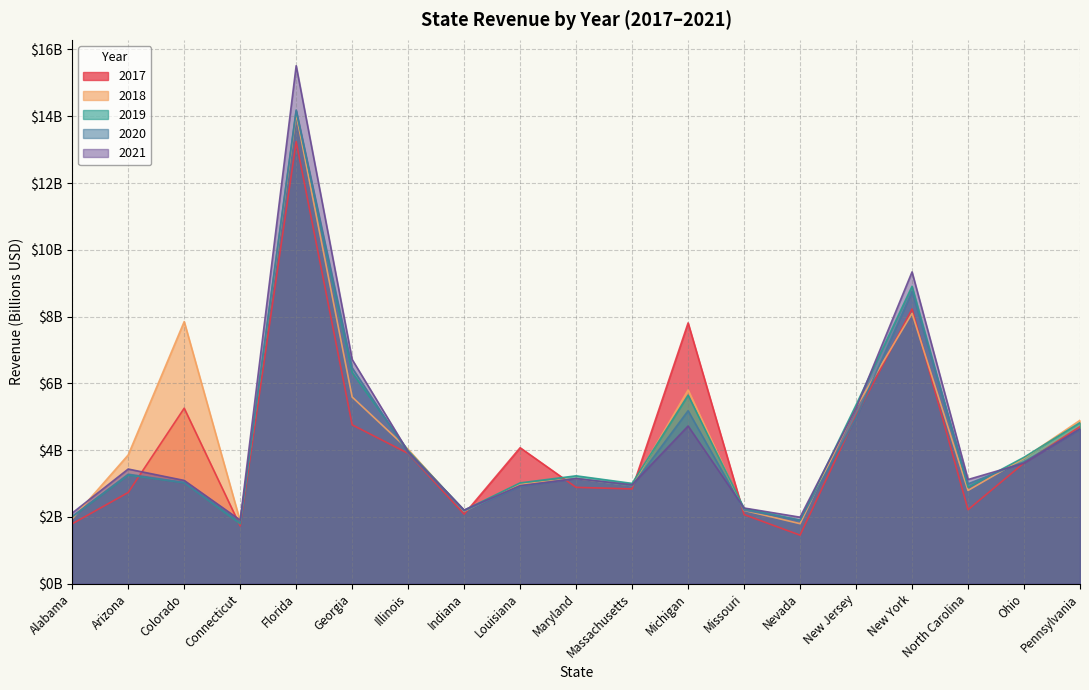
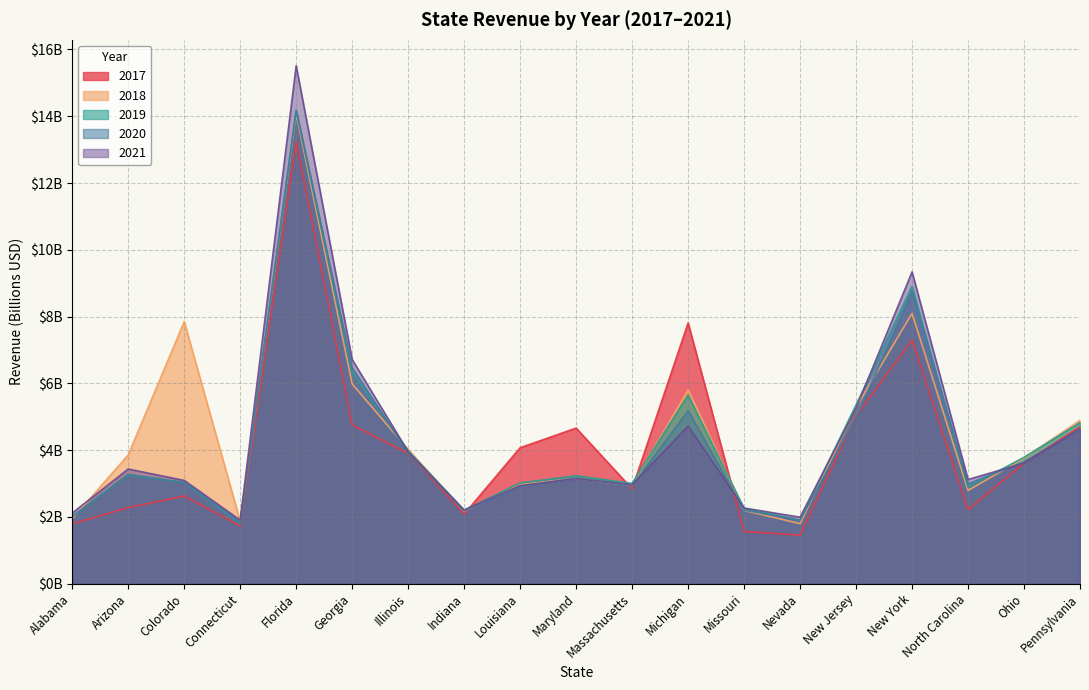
2017, Arizona: $2700000000 -> $2300000000
2017, Colorado: $5300000000 -> $2600000000
2018, Georgia: $5600000000 -> $6000000000
2017, Maryland: $2900000000 -> $4700000000
2017, Missouri: $2100000000 -> $1600000000
2017, New York: $8200000000 -> $7300000000
